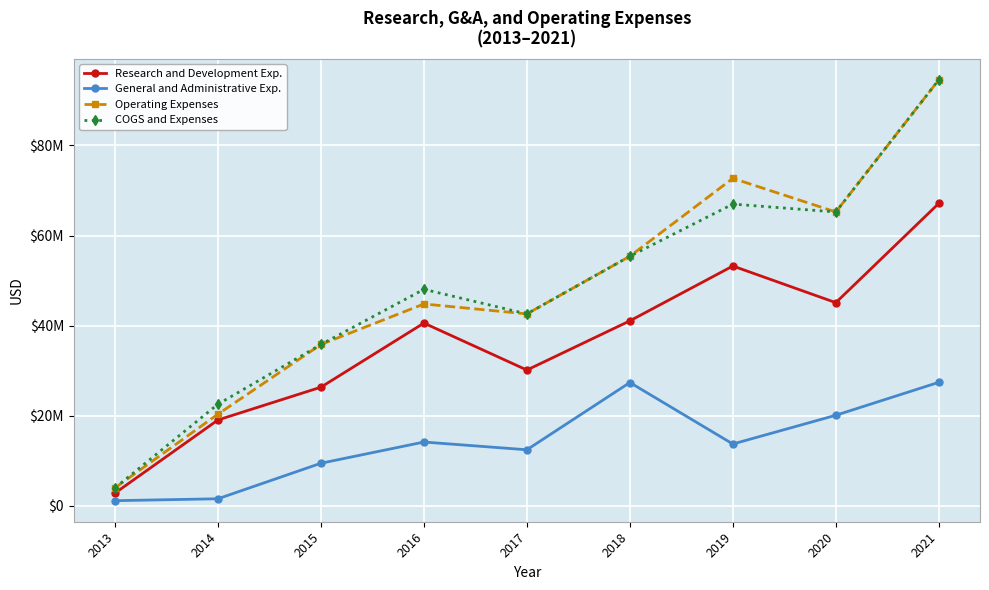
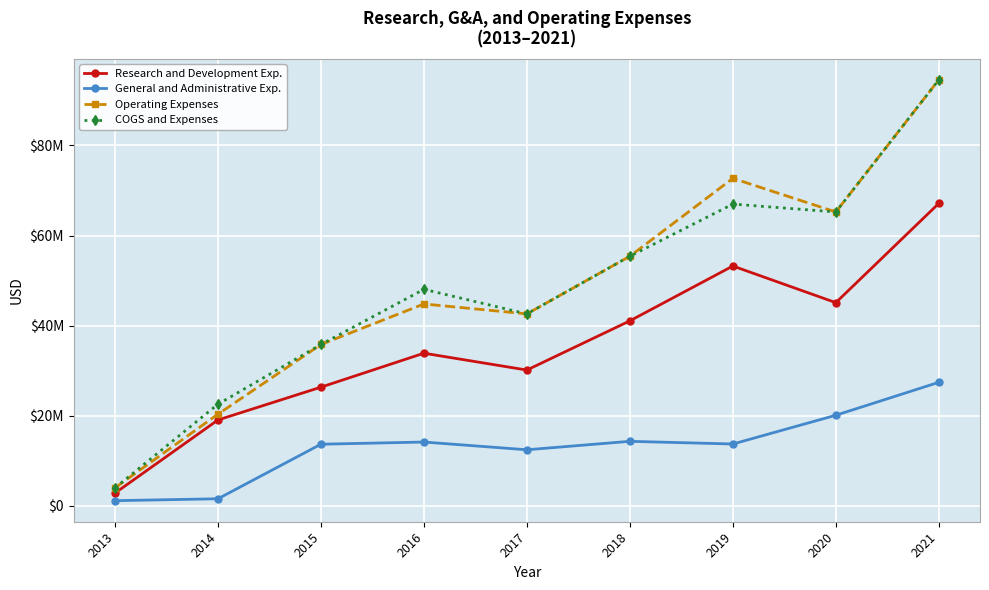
General and Administrative Exp., 2015: $9000000 -> $14000000
Research and Development Exp., 2016: $41000000 -> $34000000
General and Administrative Exp., 2018: $27000000 -> $14000000
